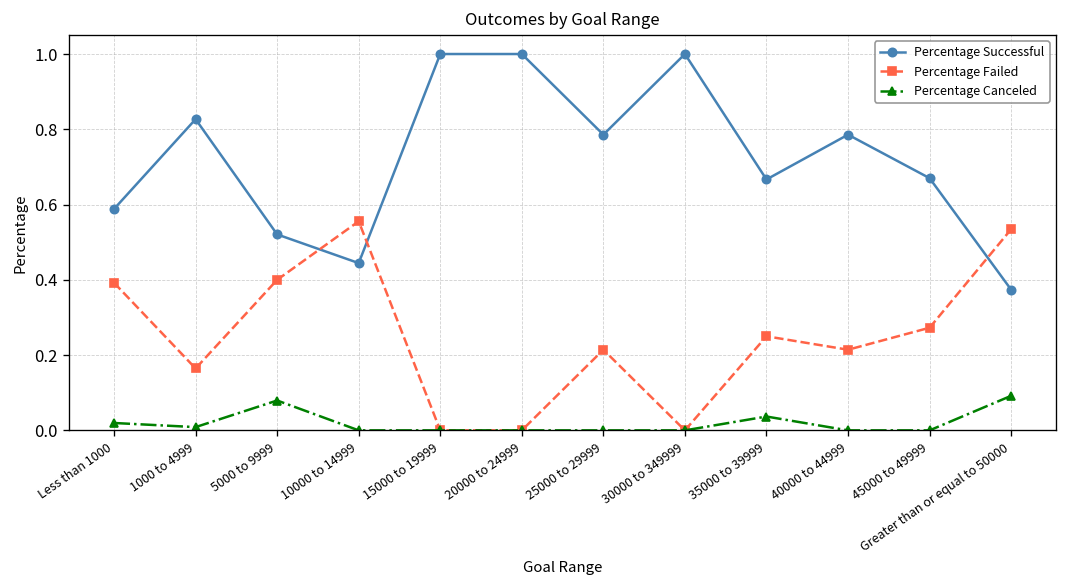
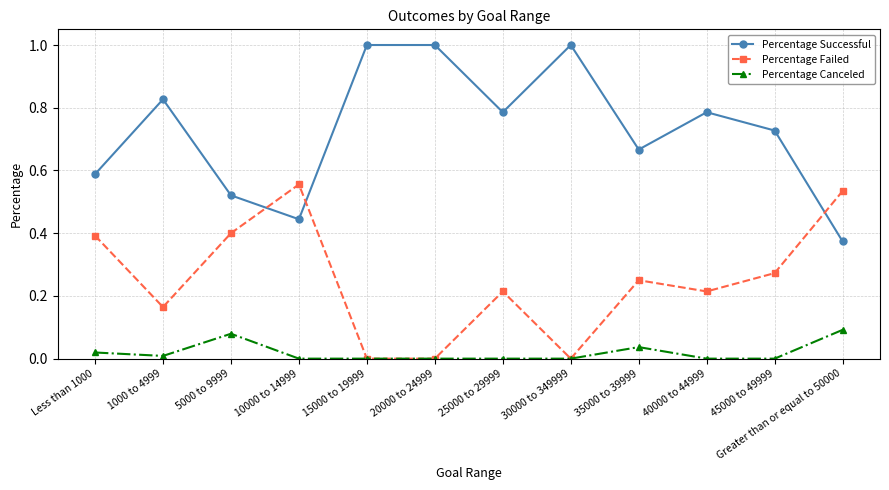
Percentage Successful, 45000 to 49999: 0.67 -> 0.73
